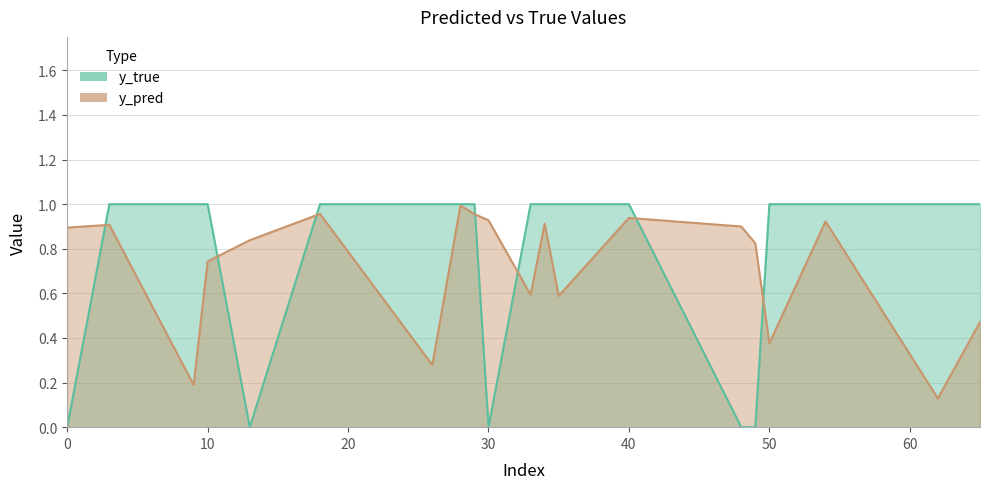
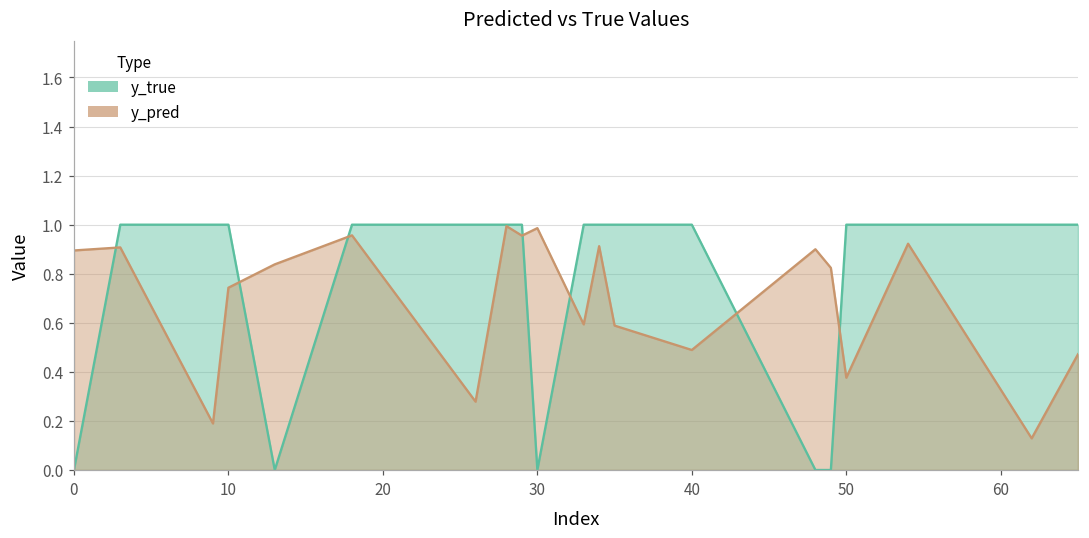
y_pred, 30: 0.93 -> 0.99
y_pred, 40: 0.94 -> 0.49
